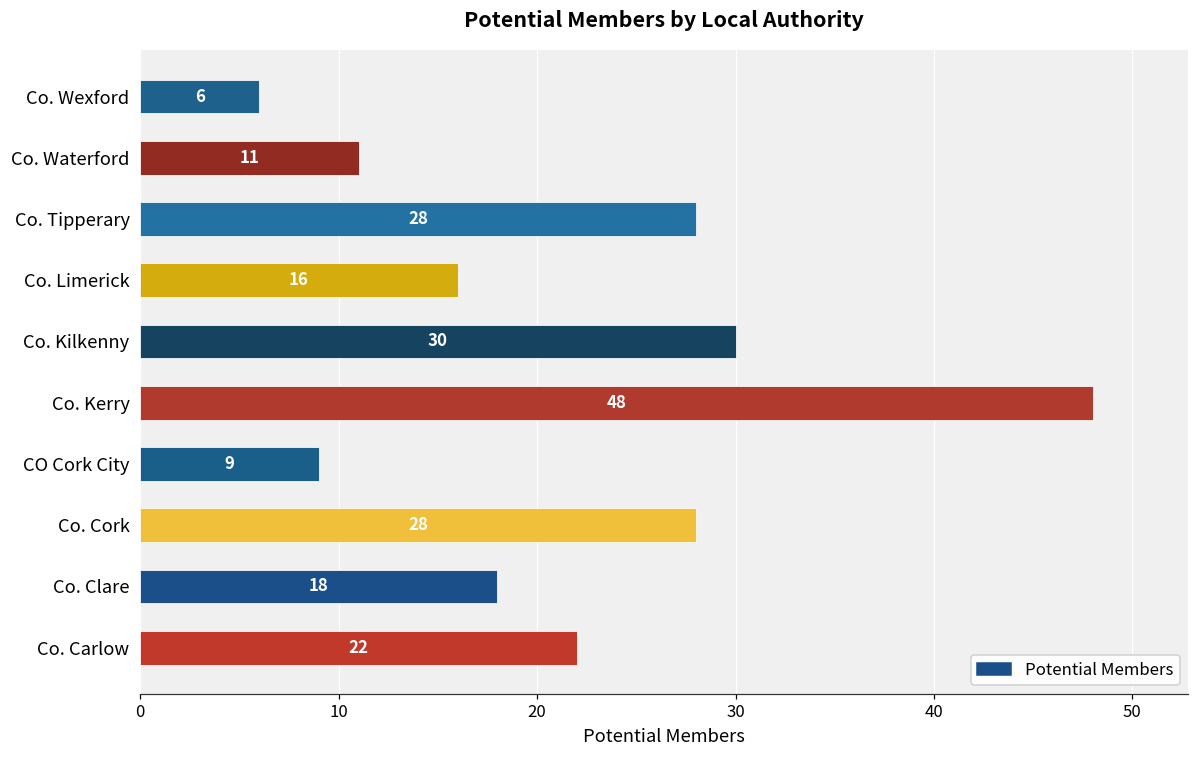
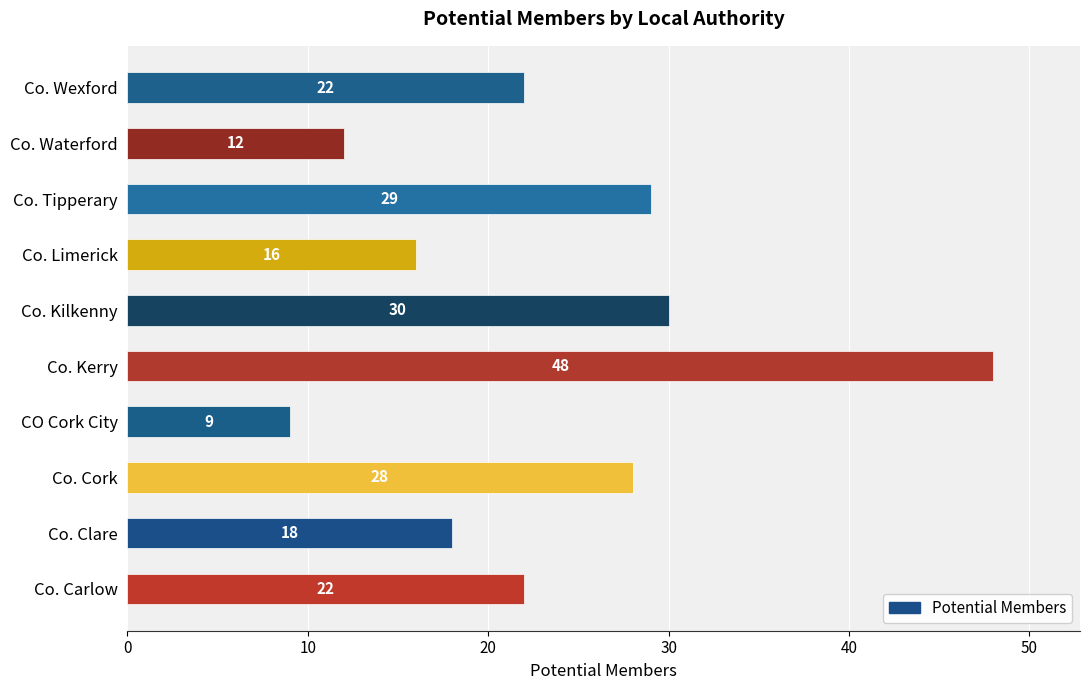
Co. Wexford: 6 -> 22
Co. Waterford: 11 -> 12
Co. Tipperary: 28 -> 29
